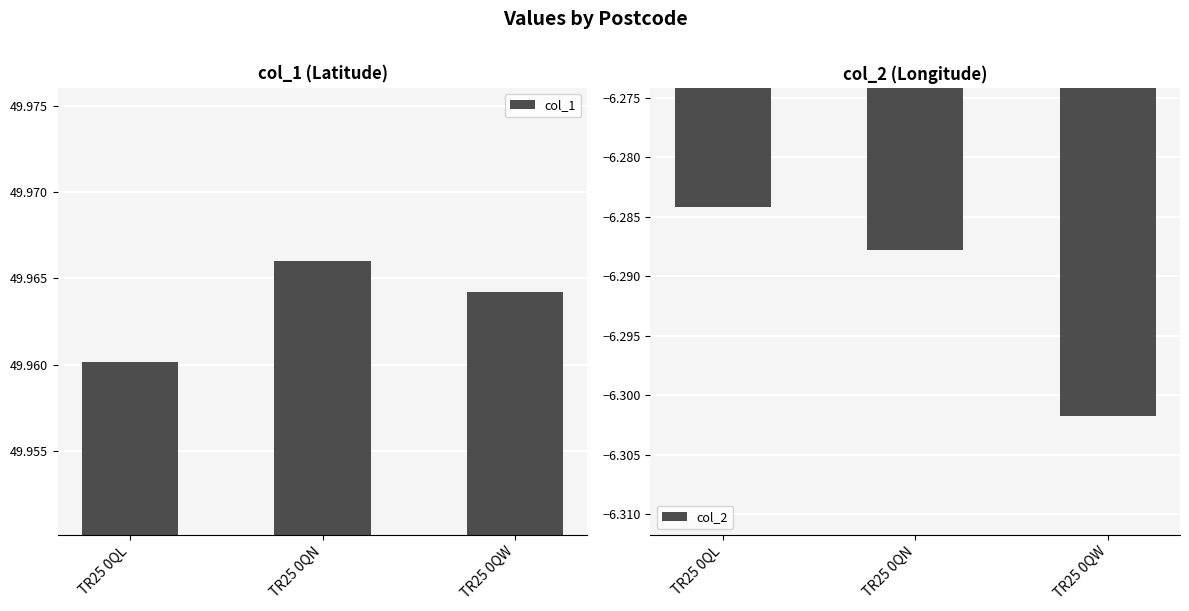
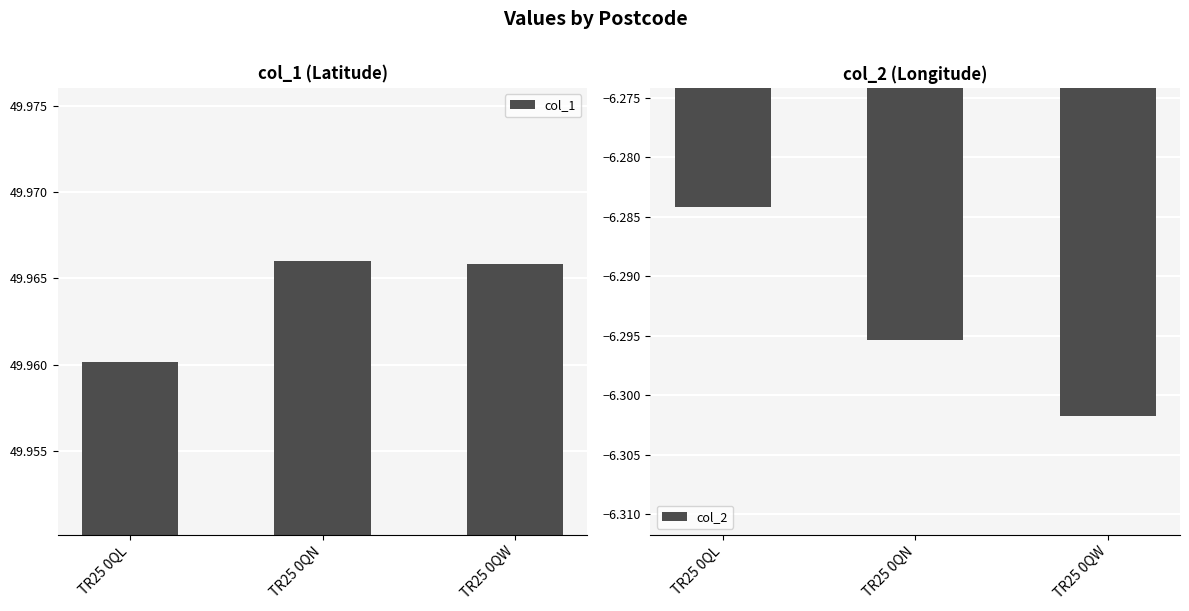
col_1 (Latitude), TR25 0QW: 49.9642 -> 49.9658
col_2 (Longitude), TR25 0QN: -6.2878 -> -6.2954
